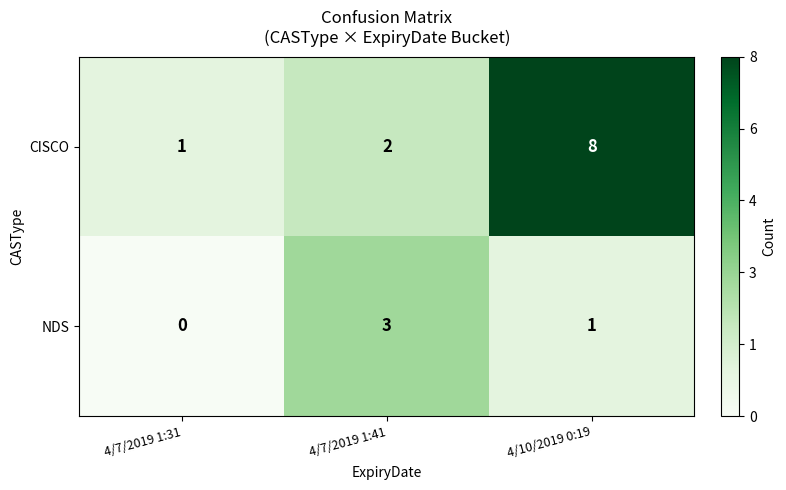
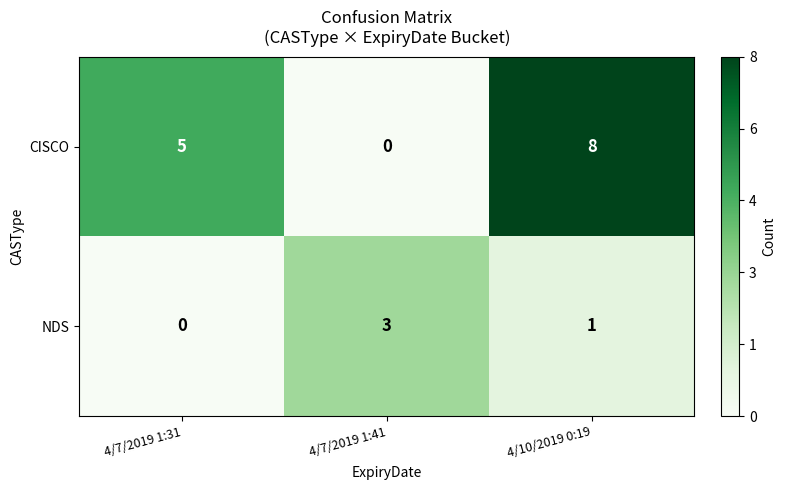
CISCO, 4/7/2019 1:31: 1 -> 5
CISCO, 4/7/2019 1:41: 2 -> 0
